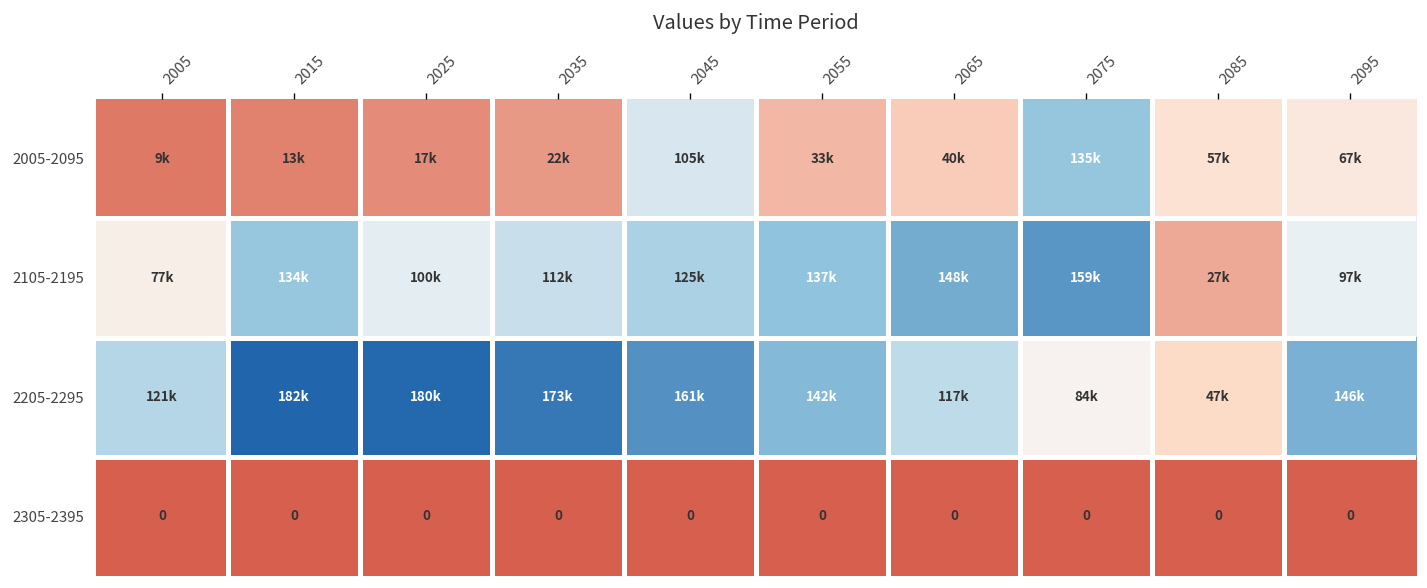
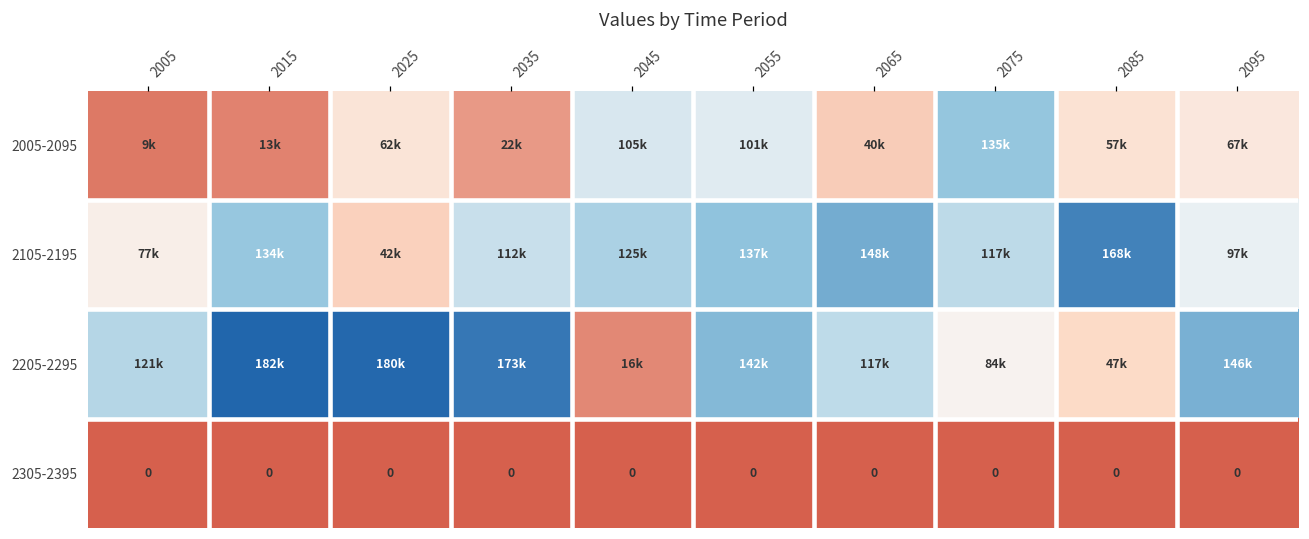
2005-2095, 2025: 17k -> 62k
2005-2095, 2055: 33k -> 101k
2105-2195, 2025: 100k -> 42k
2105-2195, 2075: 159k -> 117k
2105-2195, 2085: 27k -> 168k
2205-2295, 2045: 161k -> 16k
